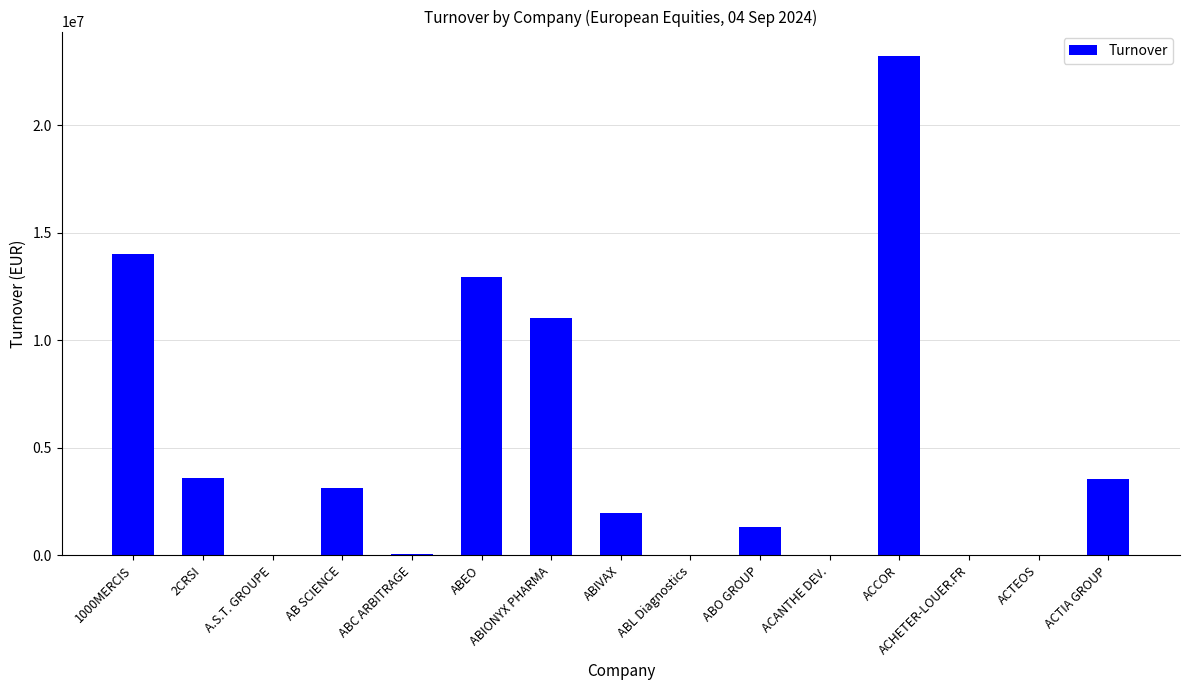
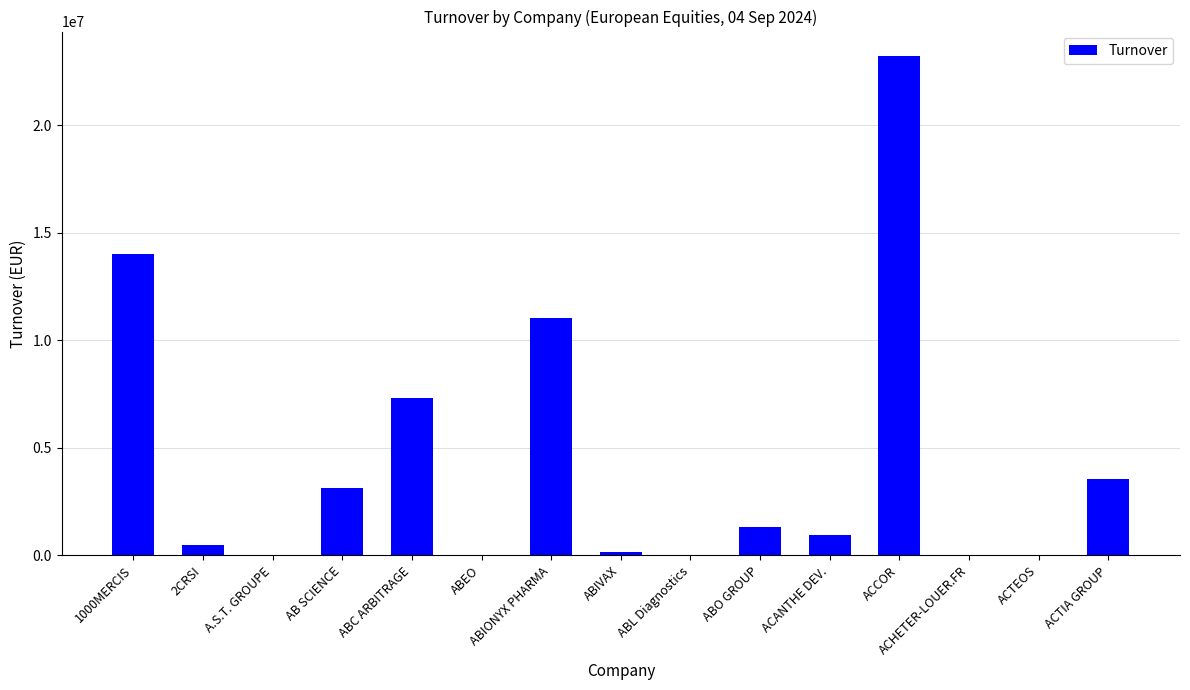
2CRSI: 3600000 -> 500000
ABC ARBITRAGE: 100000 -> 7300000
ABEO: 12900000 -> 0
ABIVAX: 2000000 -> 200000
ACANTHE DEV.: 0 -> 900000
